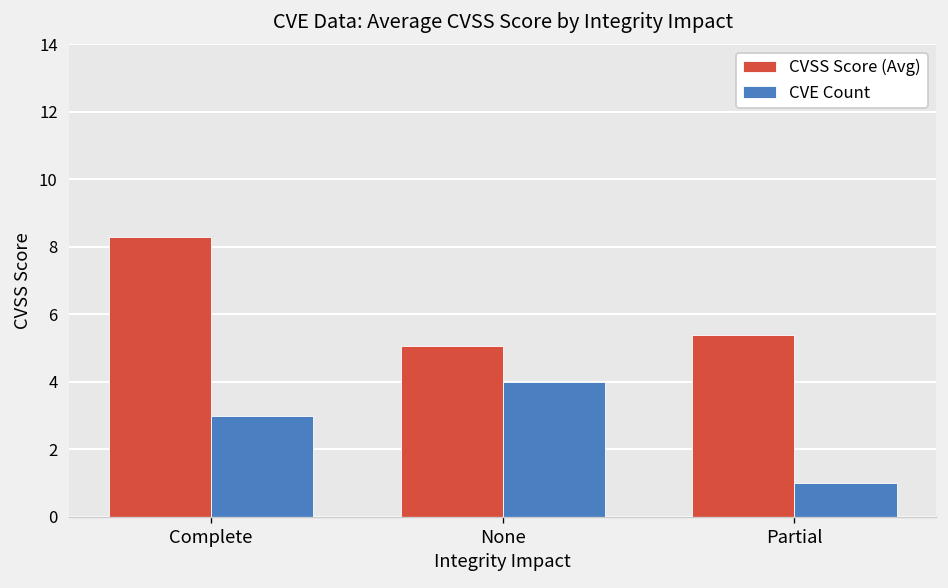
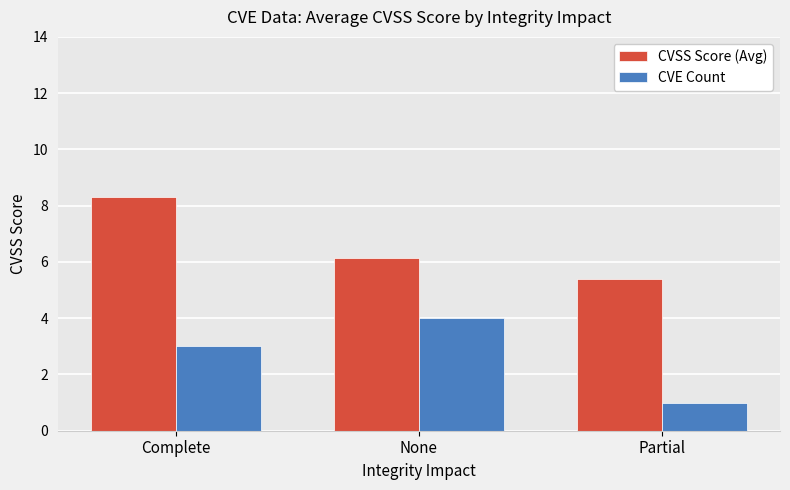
CVSS Score (Avg), None: 5.1 -> 6.1
